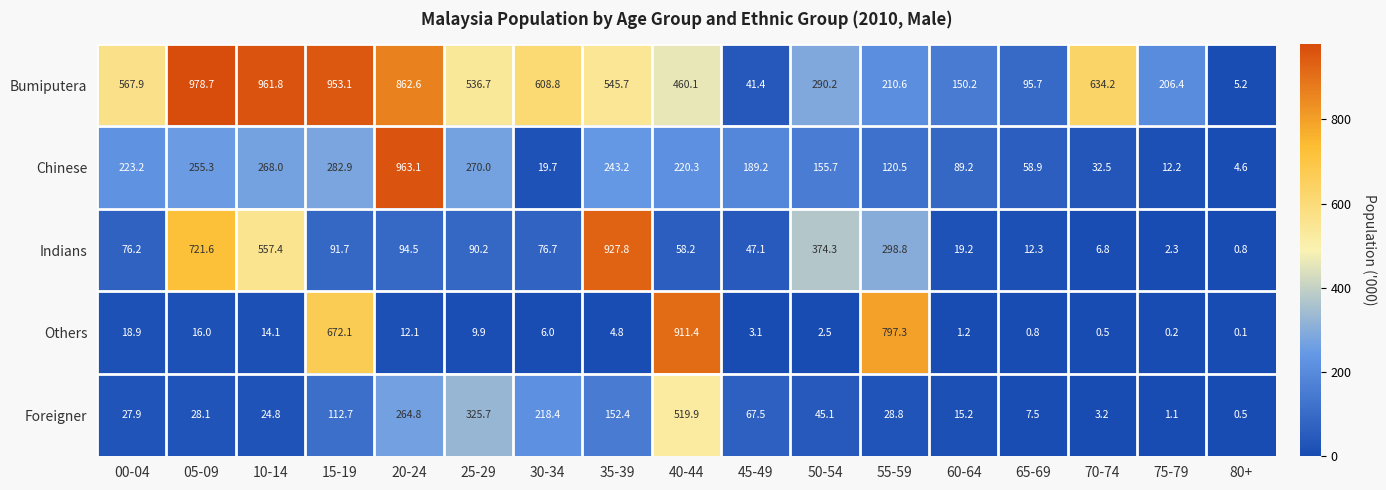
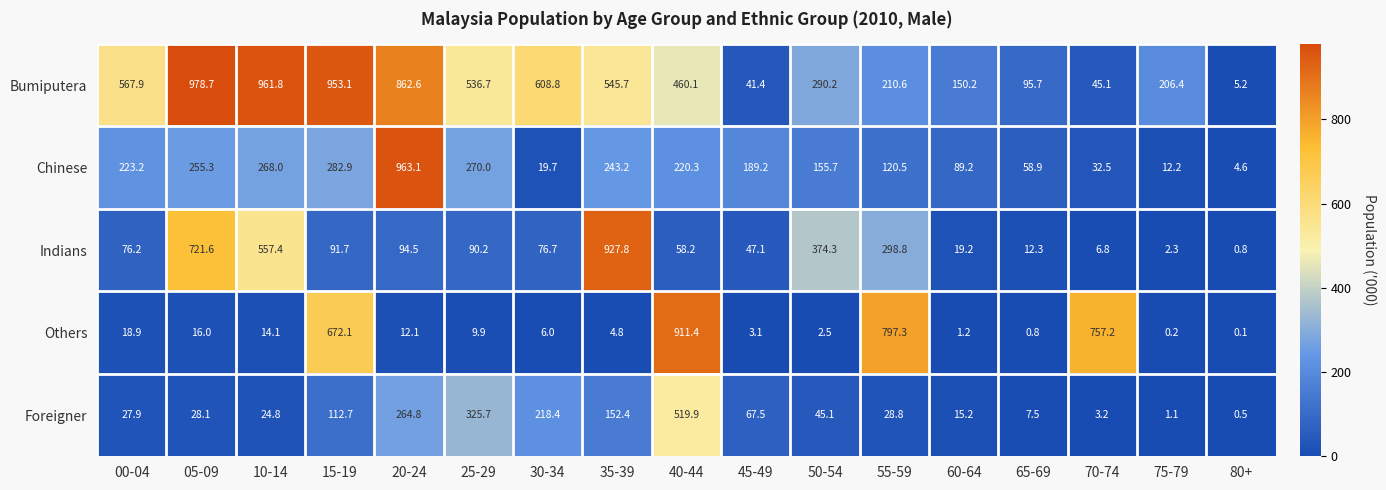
Bumiputera, 70-74: 634.2 -> 45.1
Others, 70-74: 0.5 -> 757.2
